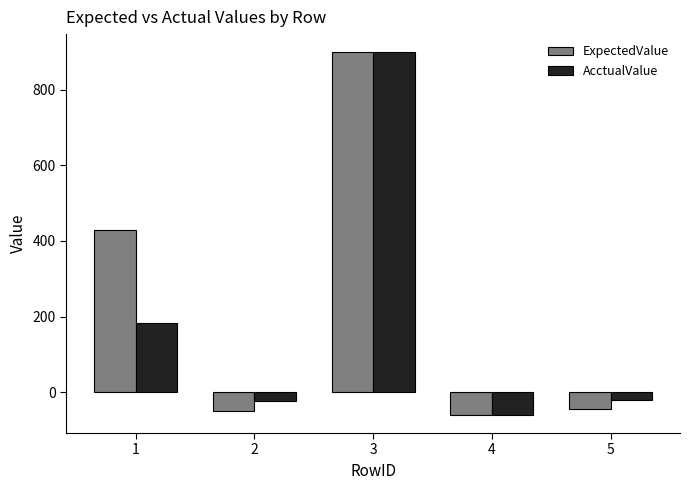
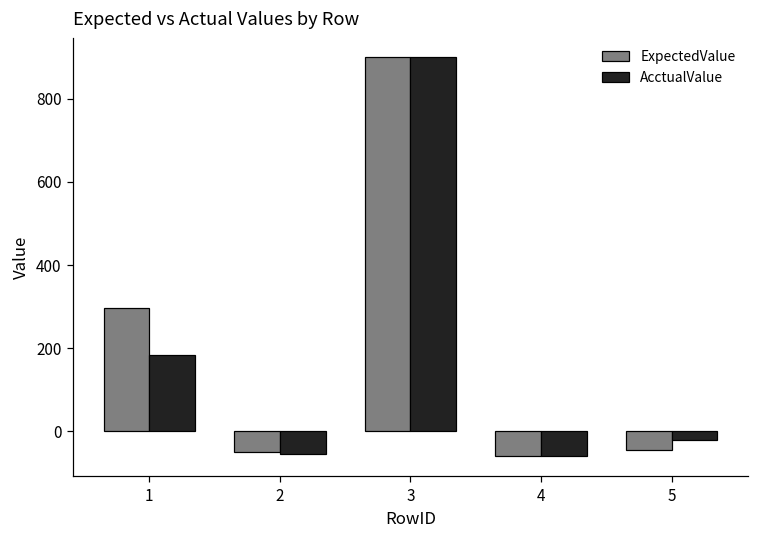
ExpectedValue, 1: 430 -> 300
AcctualValue, 2: -20 -> -50
